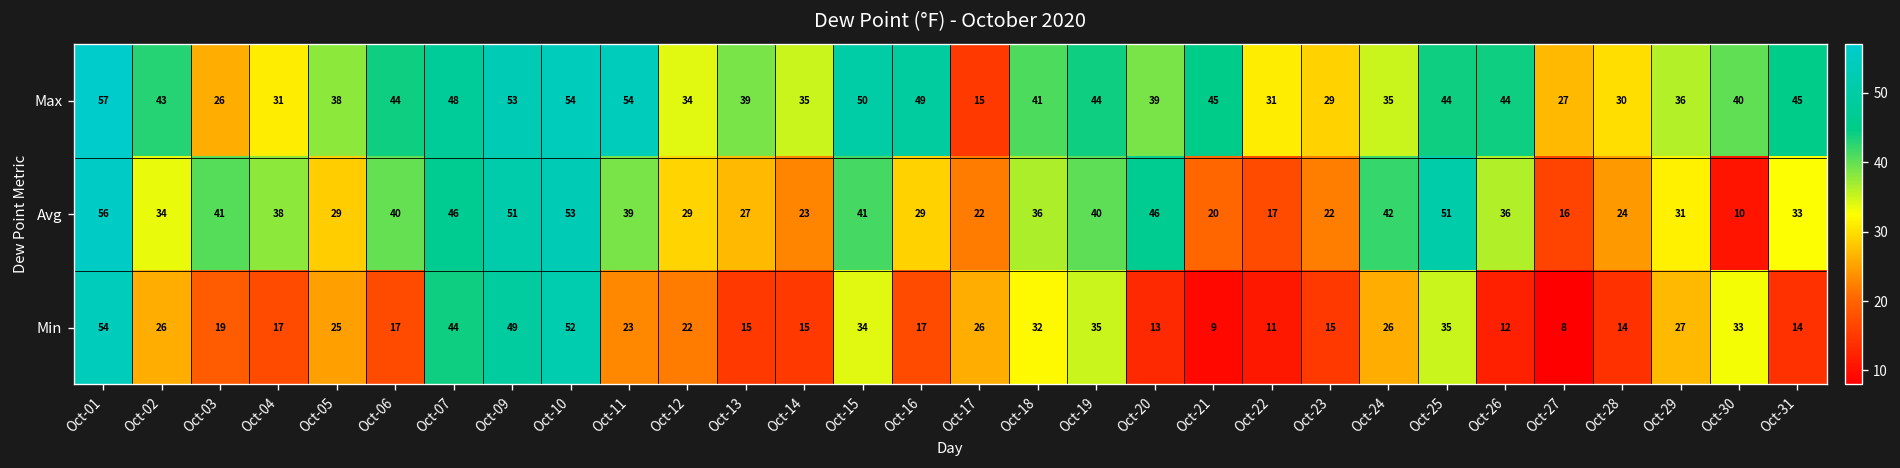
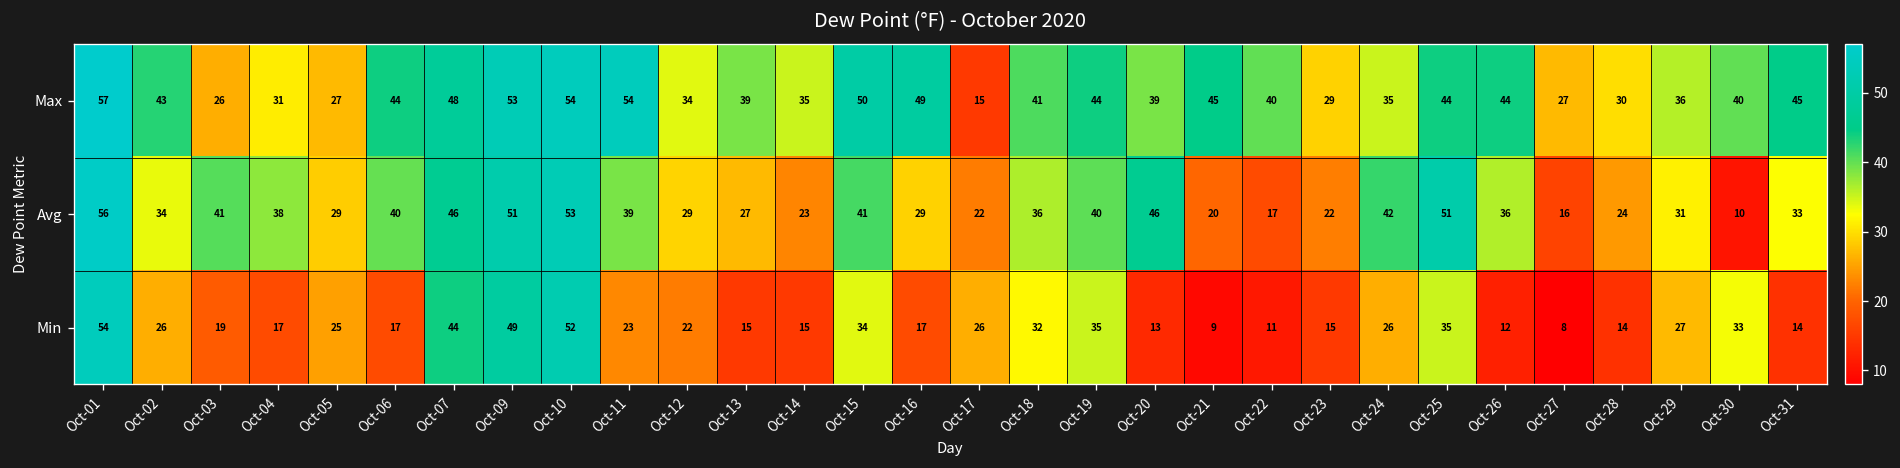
Max, Oct-05: 38 -> 27
Max, Oct-22: 31 -> 40
